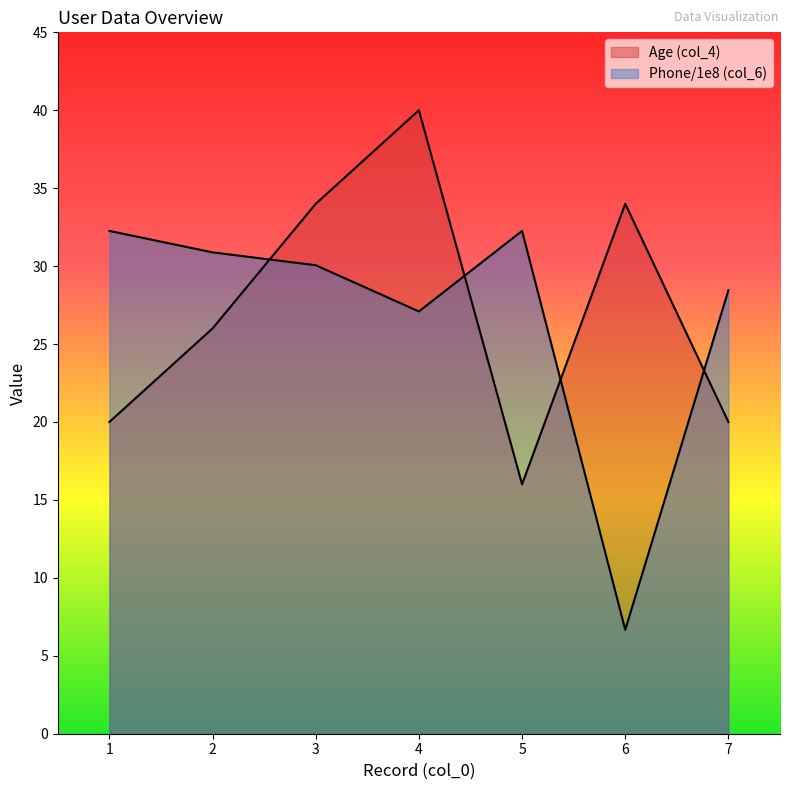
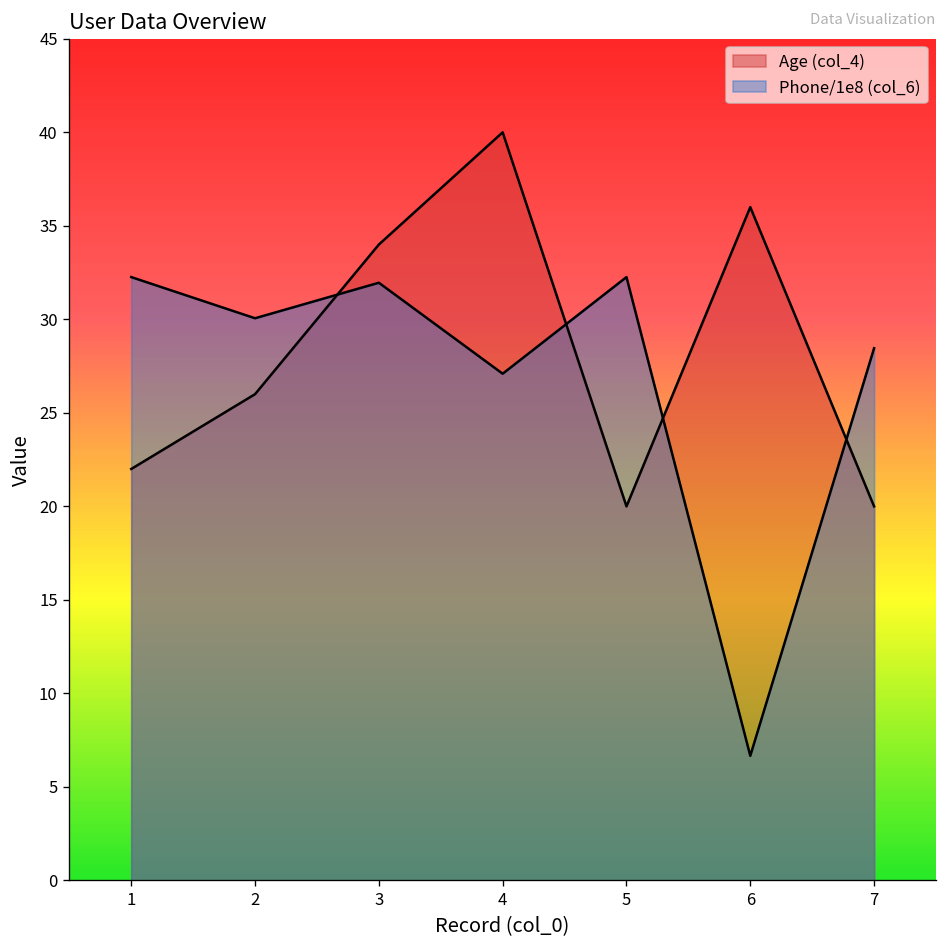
Age (col_4), 1: 20 -> 22
Phone/1e8 (col_6), 2: 30.9 -> 30.1
Phone/1e8 (col_6), 3: 30.1 -> 32.0
Age (col_4), 5: 16 -> 20
Age (col_4), 6: 34 -> 36
